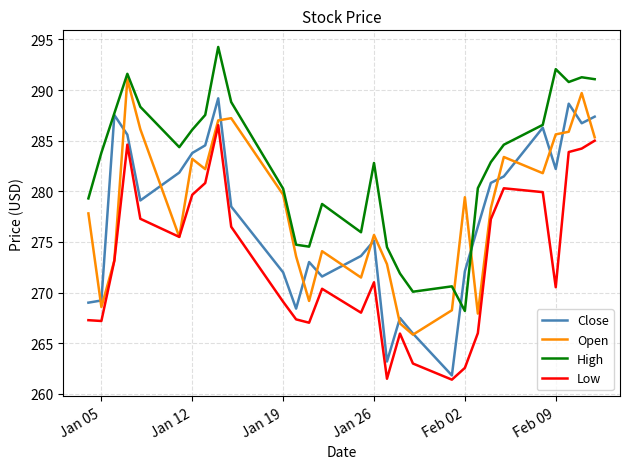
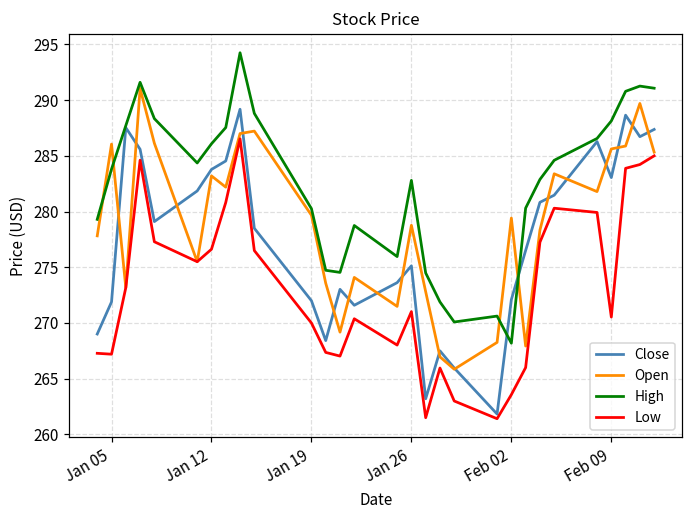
Close, Jan 05: 269.2 -> 271.9
Open, Jan 05: 268.6 -> 286.1
Low, Jan 12: 279.7 -> 276.6
Low, Jan 19: 269.1 -> 270.0
Open, Jan 26: 275.7 -> 278.8
Low, Feb 02: 262.6 -> 263.6
Close, Feb 09: 282.2 -> 283.0
High, Feb 09: 292.1 -> 288.1
